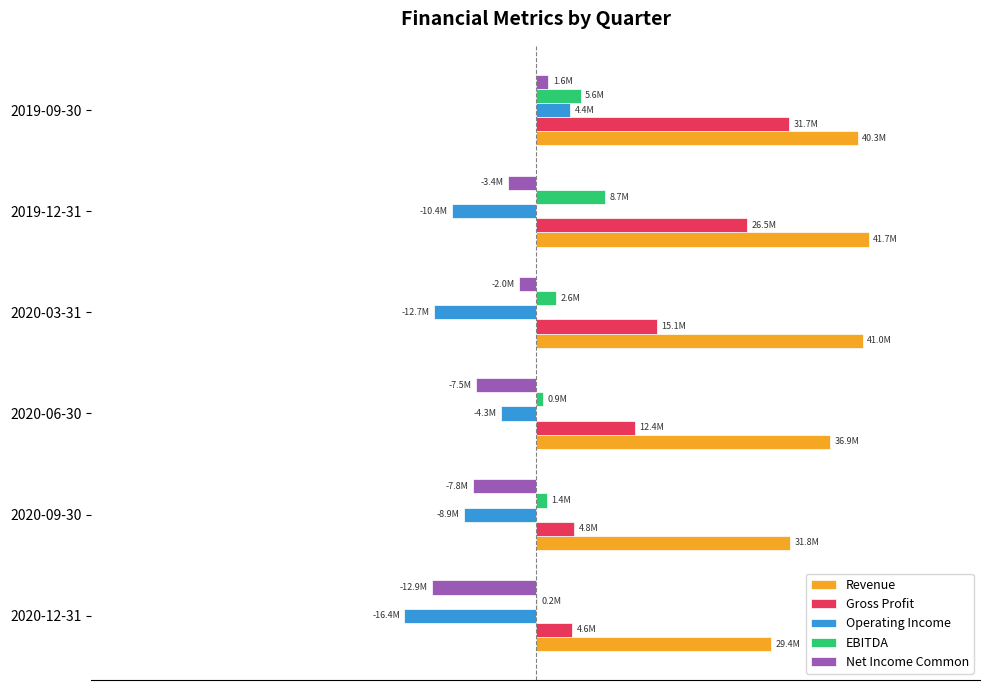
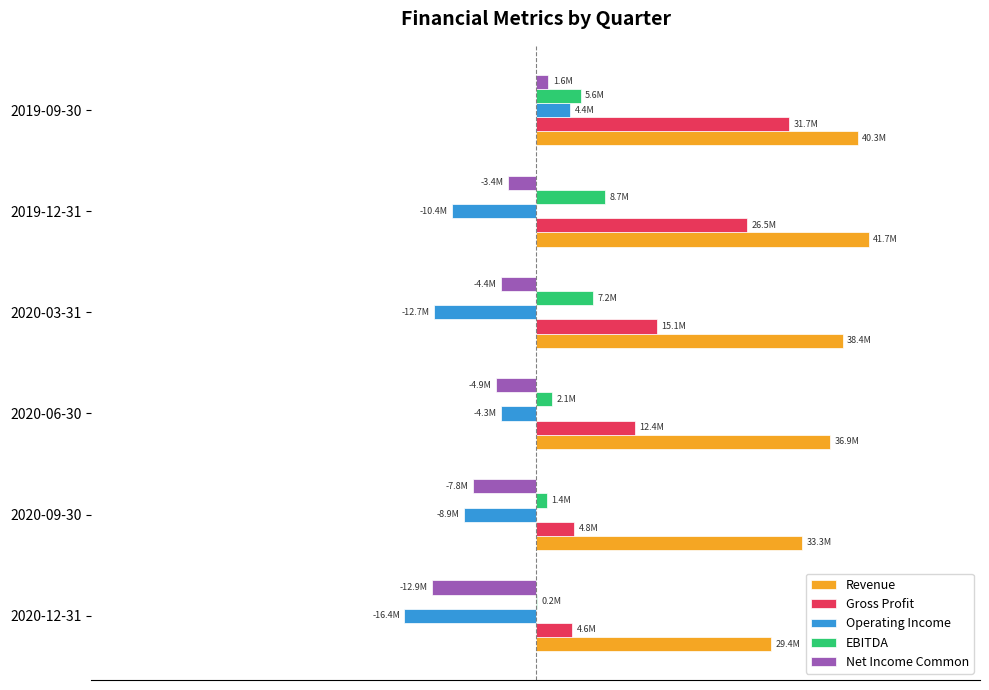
Net Income Common, 2020-03-31: -2.0M -> -4.4M
EBITDA, 2020-03-31: 2.6M -> 7.2M
Revenue, 2020-03-31: 41.0M -> 38.4M
Net Income Common, 2020-06-30: -7.5M -> -4.9M
EBITDA, 2020-06-30: 0.9M -> 2.1M
Revenue, 2020-09-30: 31.8M -> 33.3M
